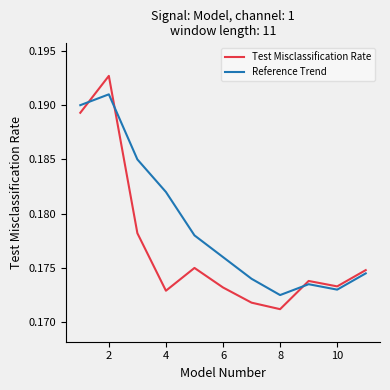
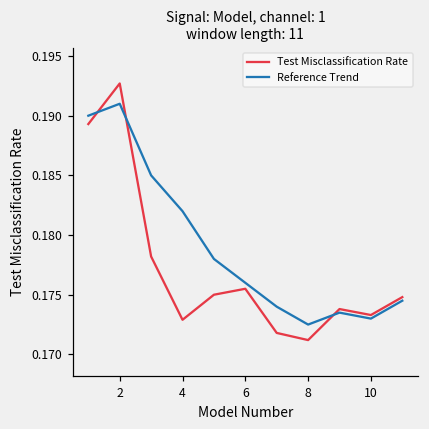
Test Misclassification Rate, 6: 0.1732 -> 0.1755
